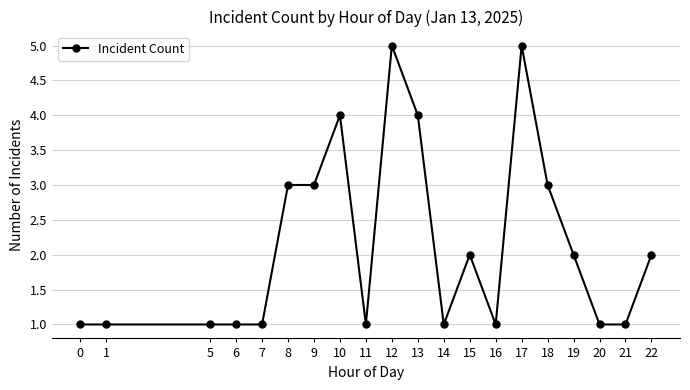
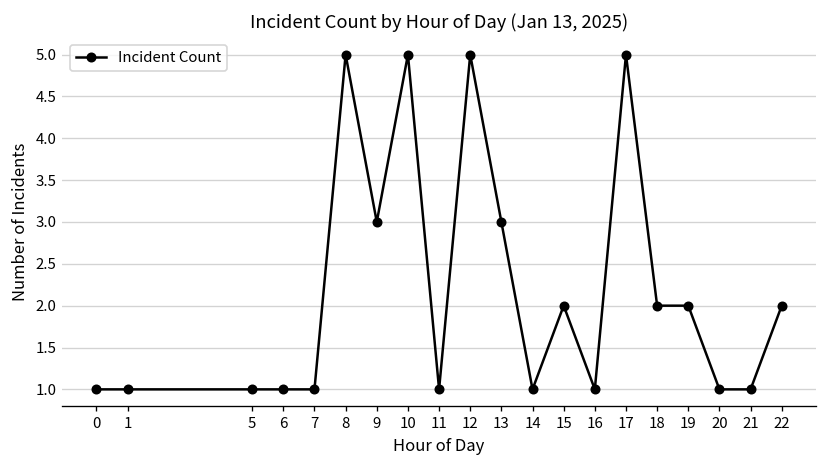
8: 3 -> 5
10: 4 -> 5
13: 4 -> 3
18: 3 -> 2
